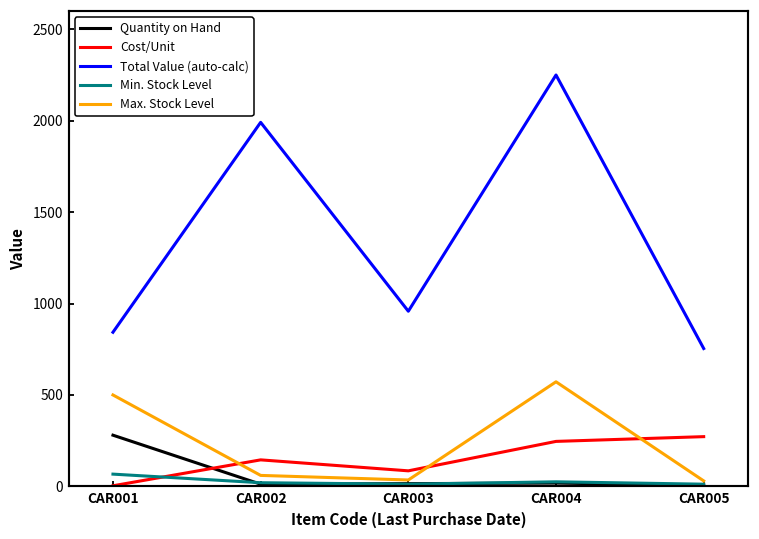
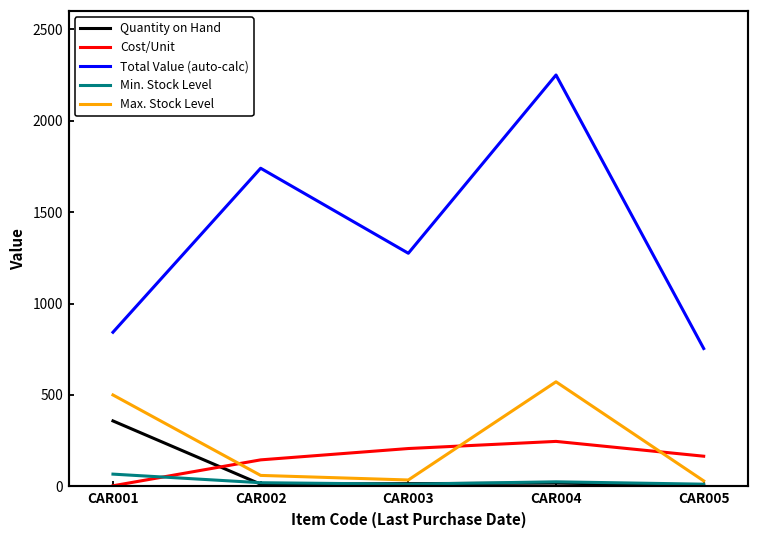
Quantity on Hand, CAR001: 280 -> 360
Total Value (auto-calc), CAR002: 1990 -> 1740
Cost/Unit, CAR003: 90 -> 210
Total Value (auto-calc), CAR003: 960 -> 1280
Cost/Unit, CAR005: 270 -> 170
